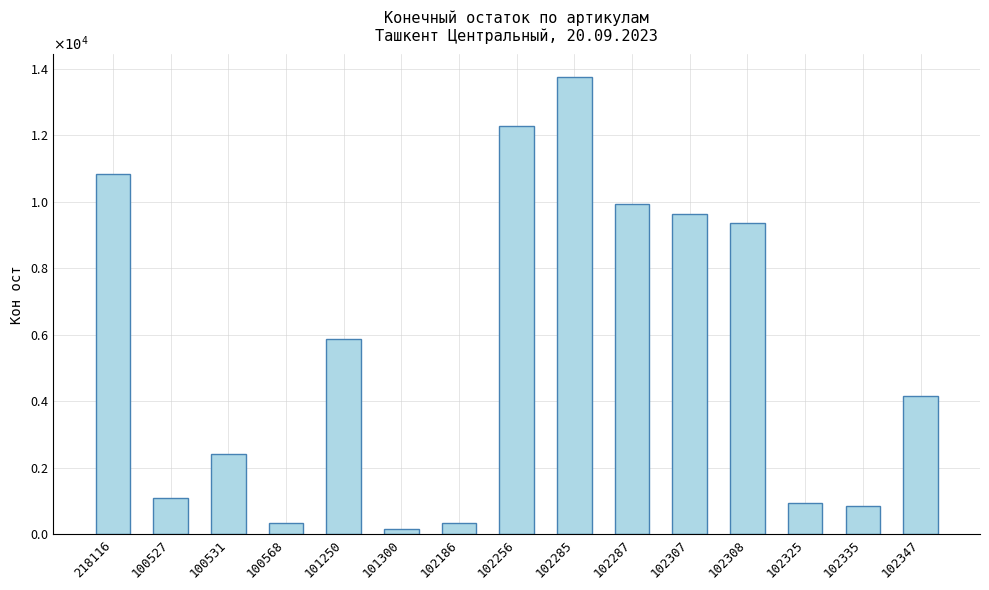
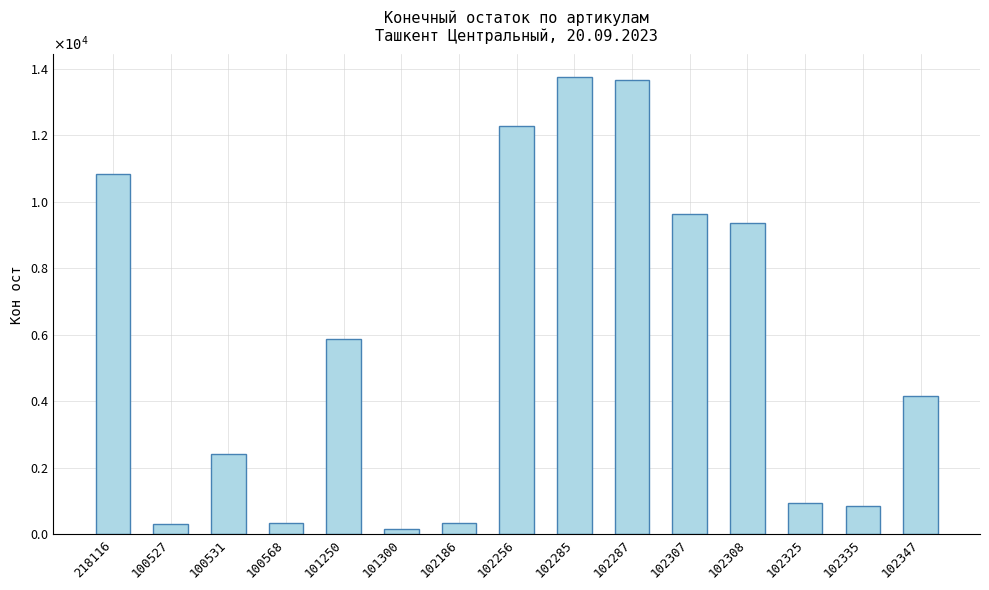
100527: 1100 -> 300
102287: 10000 -> 13700
